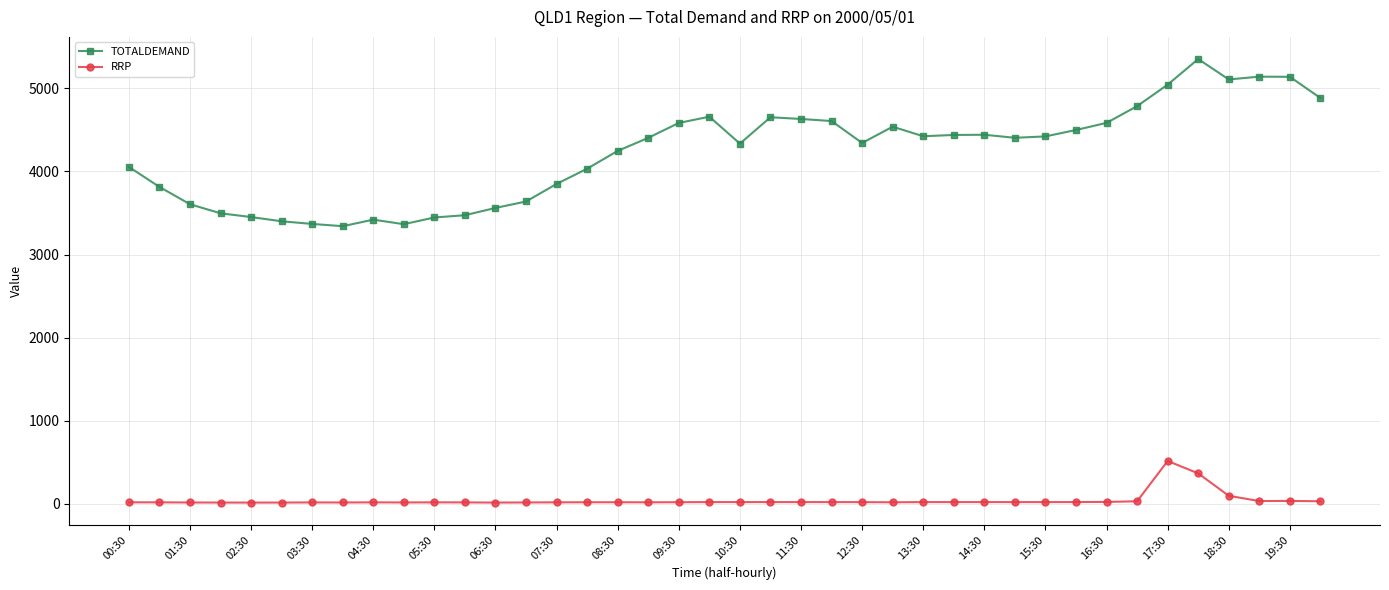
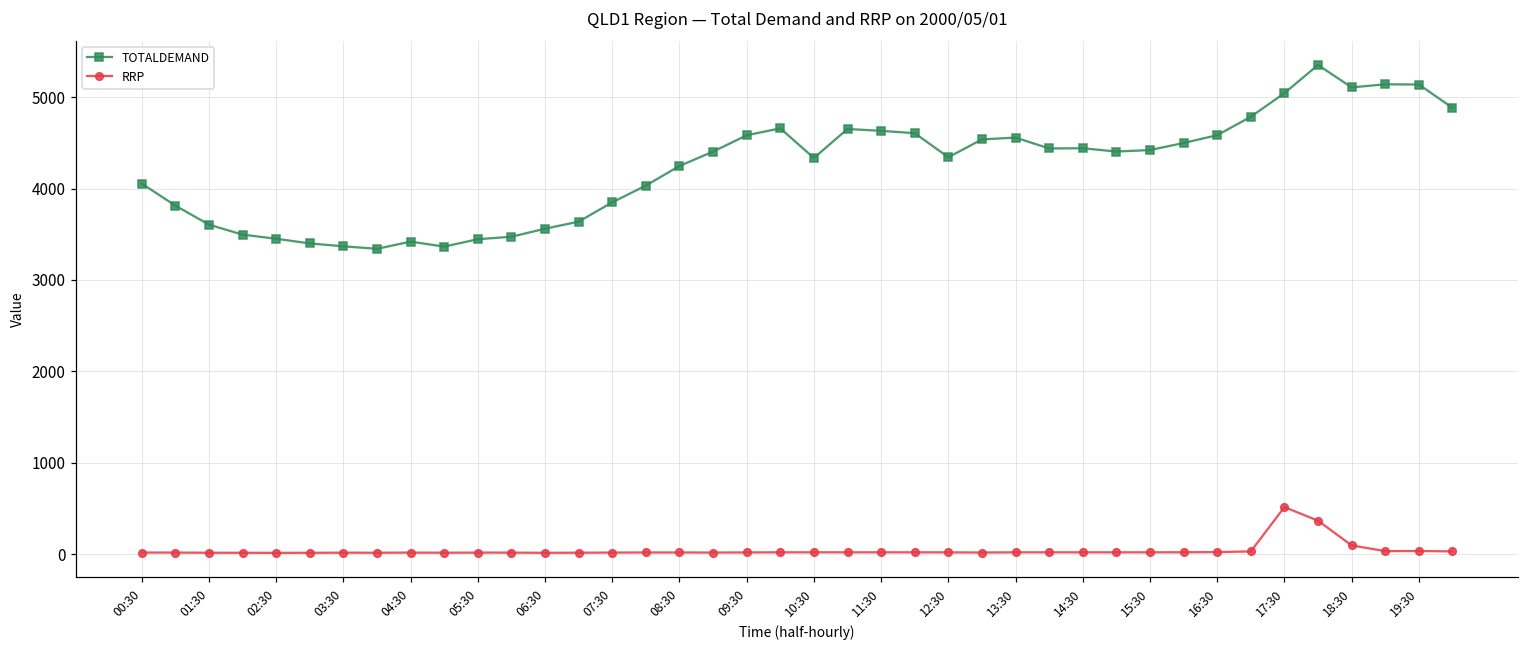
TOTALDEMAND, 13:30: 4400 -> 4600
